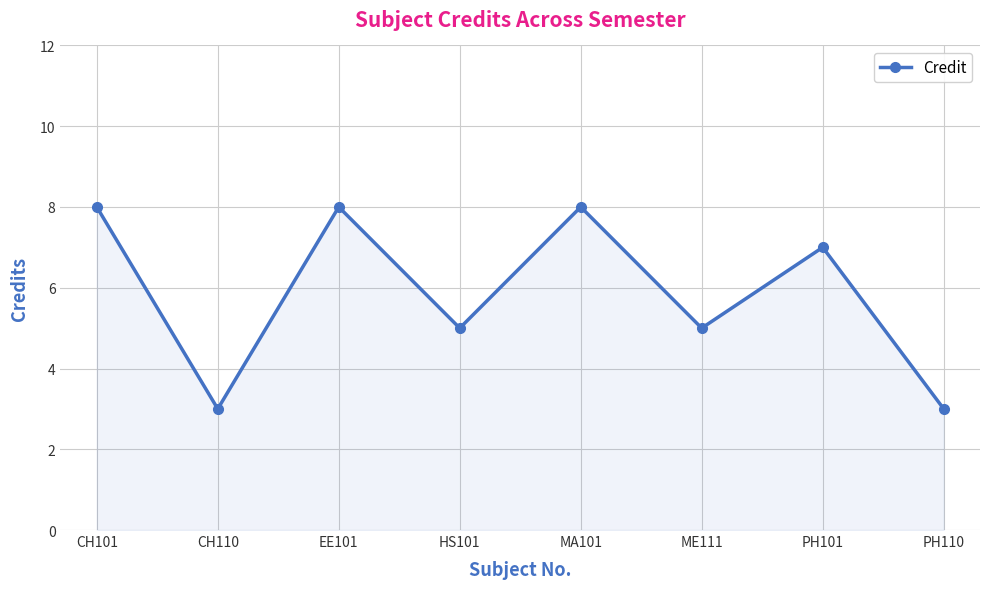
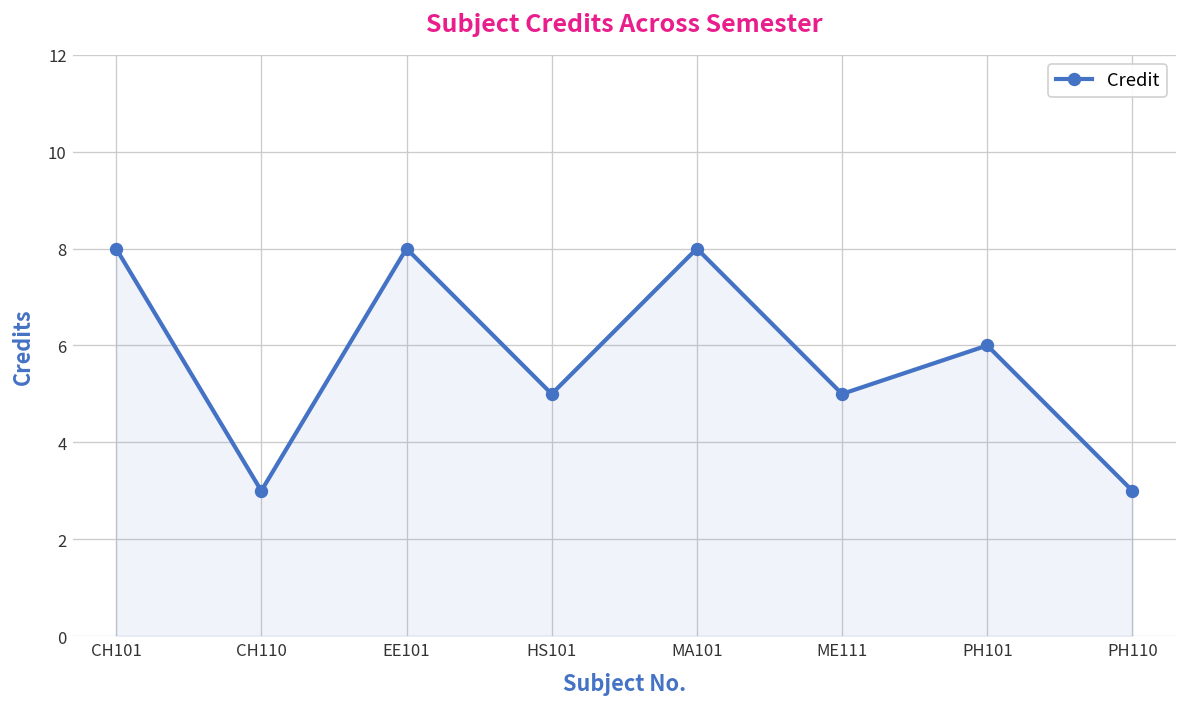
PH101: 7 -> 6
